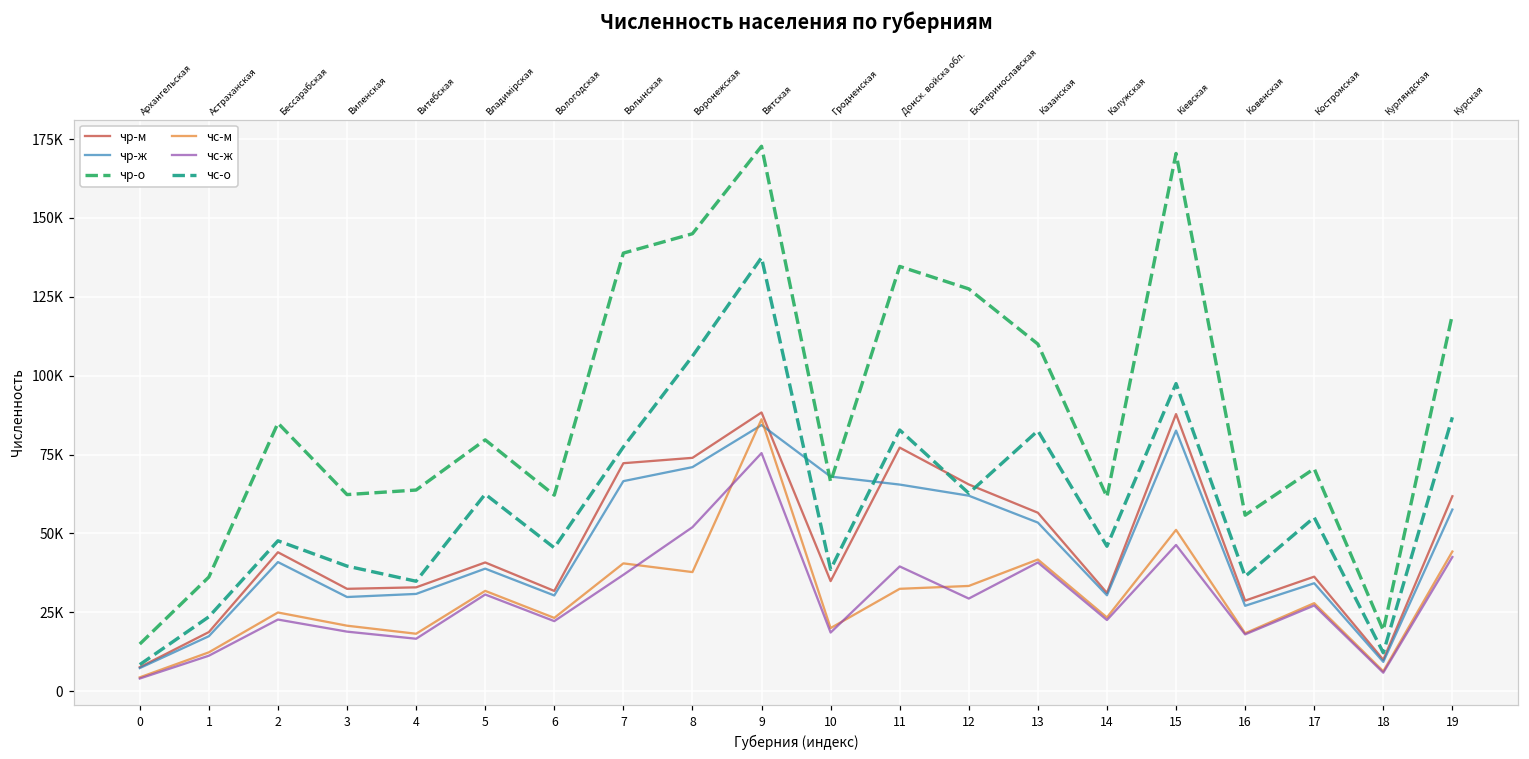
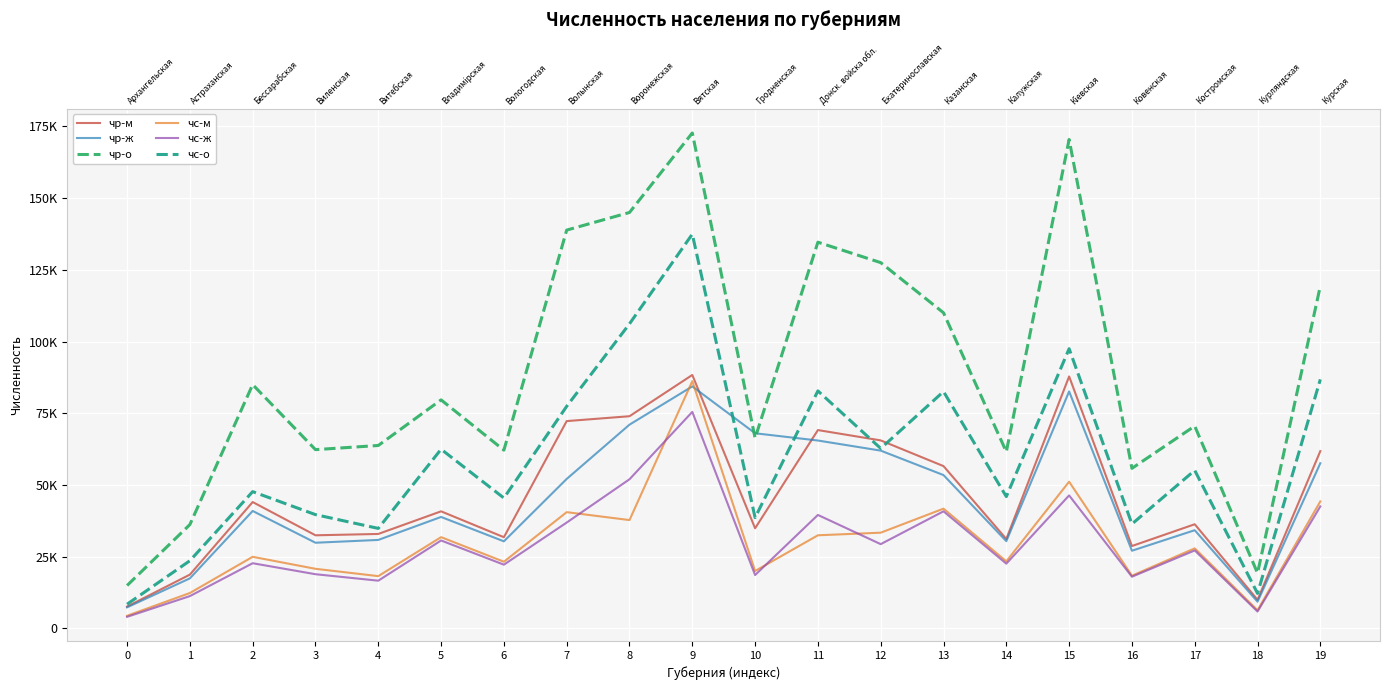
чр-ж, 7: 67000 -> 52000
чр-м, 11: 77000 -> 69000
